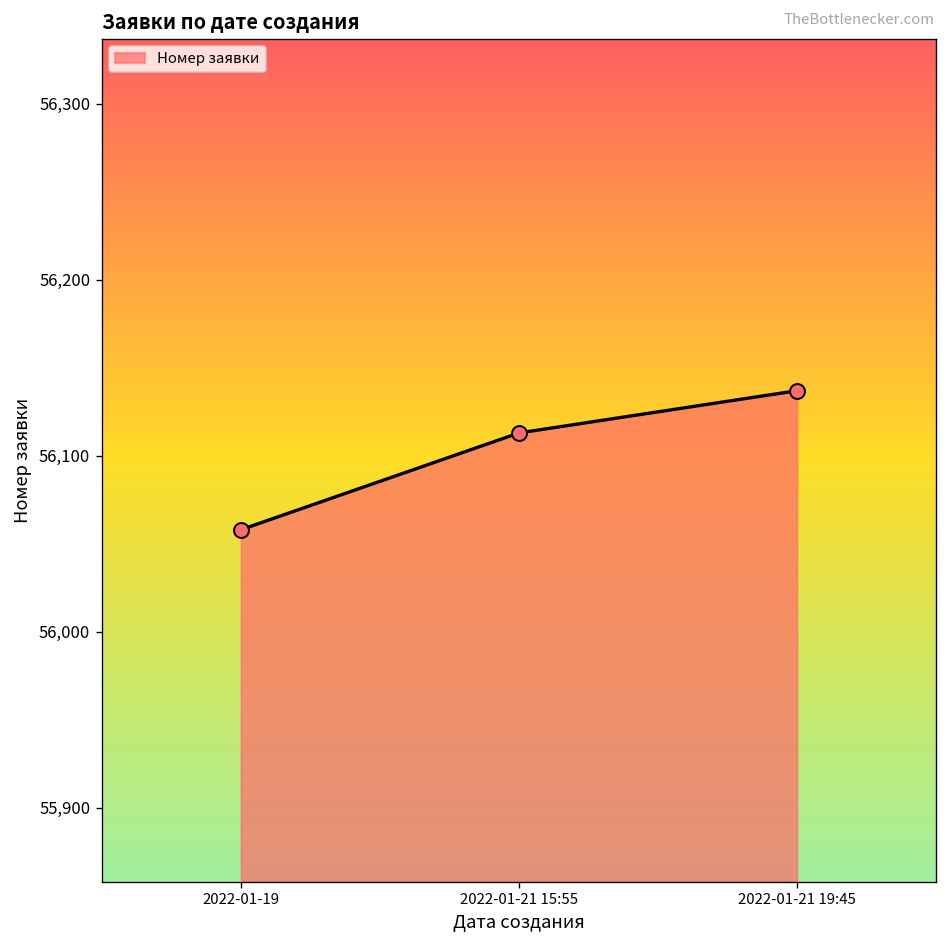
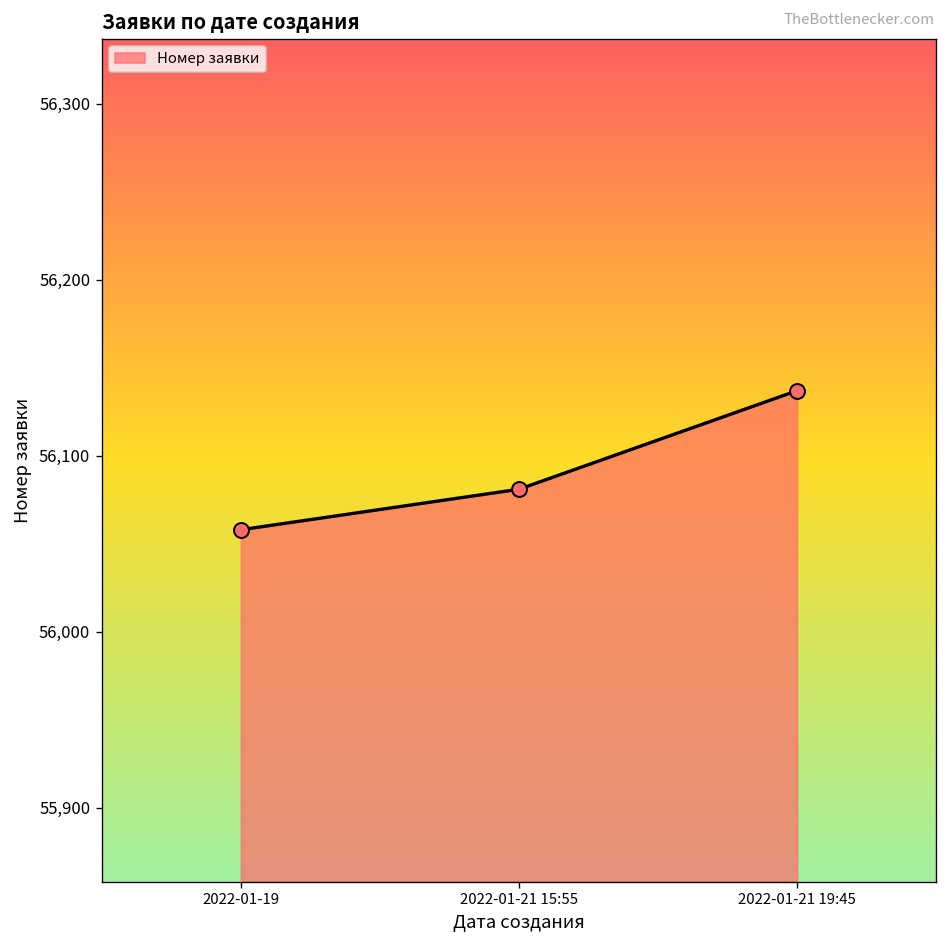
2022-01-21 15:55: 56,113 -> 56,081
